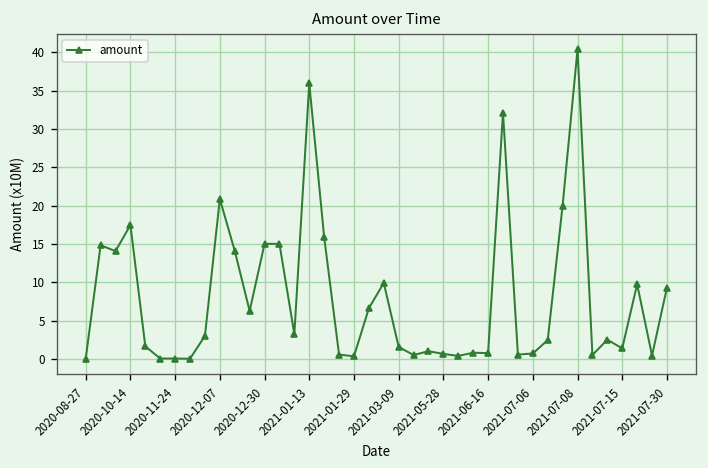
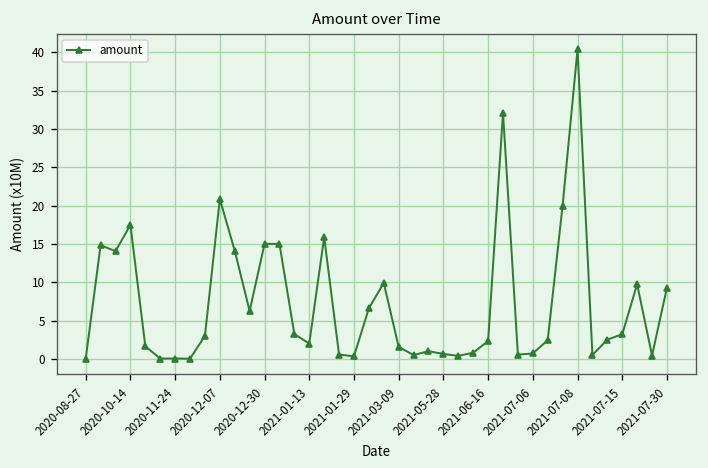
2021-01-13: 36 -> 2
2021-06-16: 1 -> 2
2021-07-15: 1 -> 3
